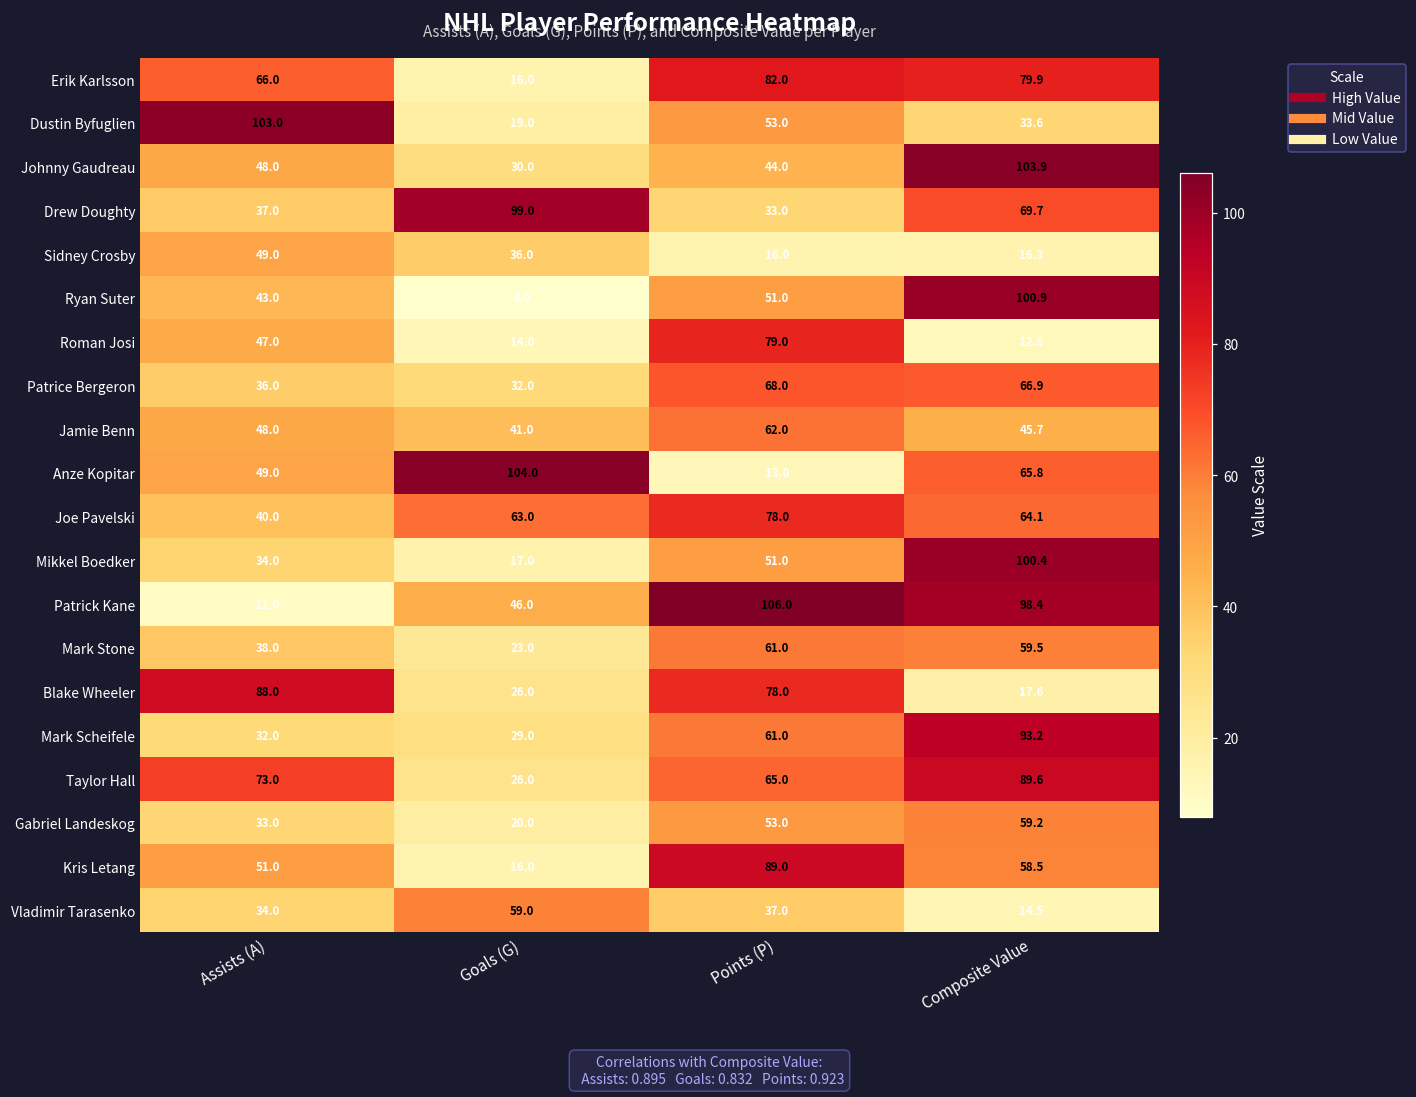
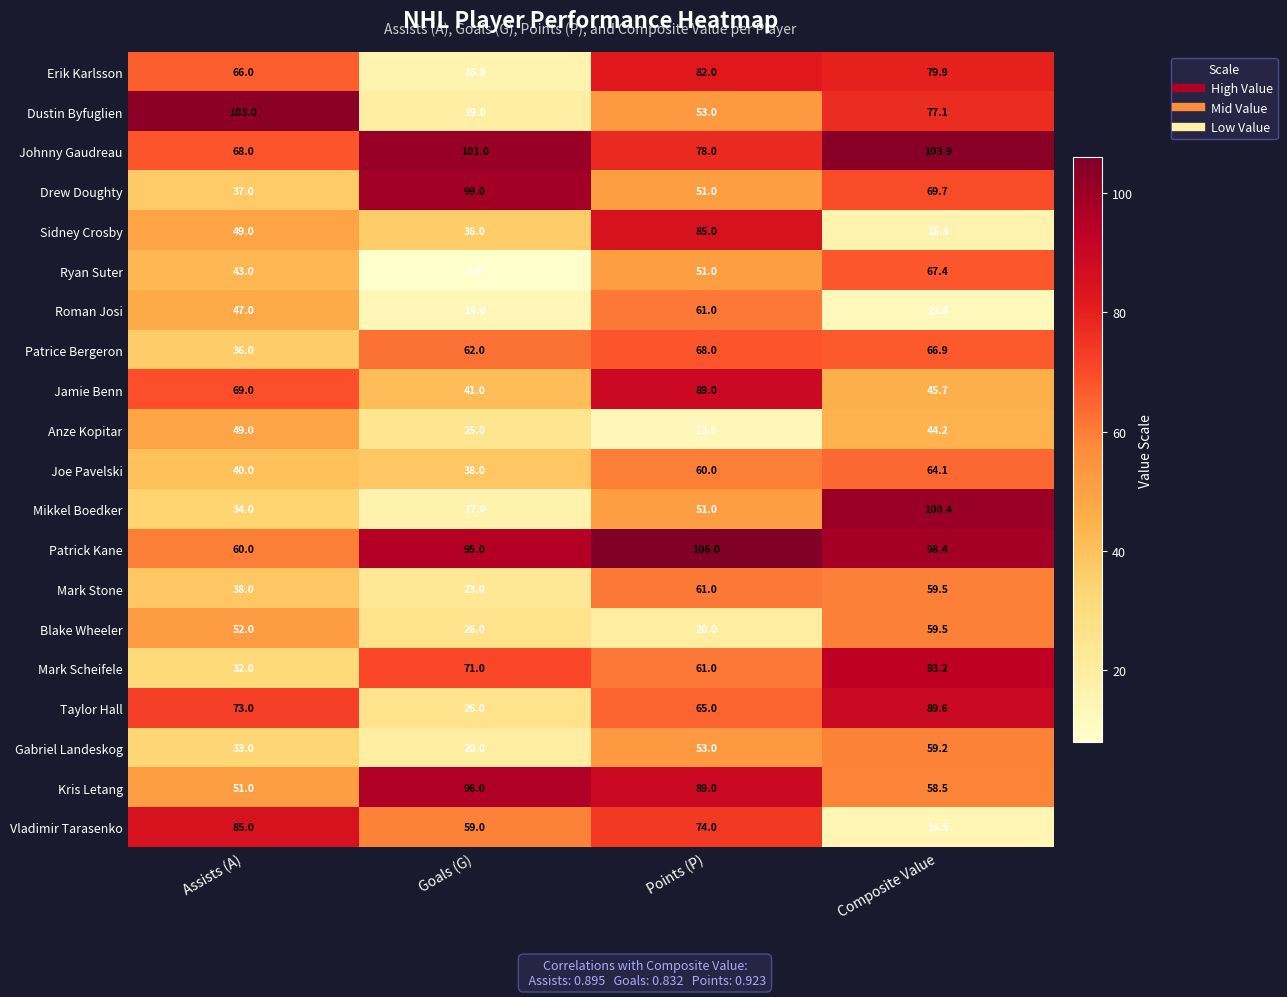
Dustin Byfuglien, Composite Value: 33.6 -> 77.1
Johnny Gaudreau, Assists (A): 48.0 -> 68.0
Johnny Gaudreau, Goals (G): 30.0 -> 101.0
Johnny Gaudreau, Points (P): 44.0 -> 78.0
Drew Doughty, Points (P): 33.0 -> 51.0
Sidney Crosby, Points (P): 16.0 -> 85.0
Ryan Suter, Composite Value: 100.9 -> 67.4
Roman Josi, Points (P): 79.0 -> 61.0
Patrice Bergeron, Goals (G): 32.0 -> 62.0
Jamie Benn, Assists (A): 48.0 -> 69.0
Jamie Benn, Points (P): 62.0 -> 89.0
Anze Kopitar, Goals (G): 104.0 -> 25.0
Anze Kopitar, Composite Value: 65.8 -> 44.2
Joe Pavelski, Goals (G): 63.0 -> 38.0
Joe Pavelski, Points (P): 78.0 -> 60.0
Patrick Kane, Assists (A): 11.0 -> 60.0
Patrick Kane, Goals (G): 46.0 -> 95.0
Blake Wheeler, Assists (A): 88.0 -> 52.0
Blake Wheeler, Points (P): 78.0 -> 20.0
Blake Wheeler, Composite Value: 17.6 -> 59.5
Mark Scheifele, Goals (G): 29.0 -> 71.0
Kris Letang, Goals (G): 16.0 -> 96.0
Vladimir Tarasenko, Assists (A): 34.0 -> 85.0
Vladimir Tarasenko, Points (P): 37.0 -> 74.0
